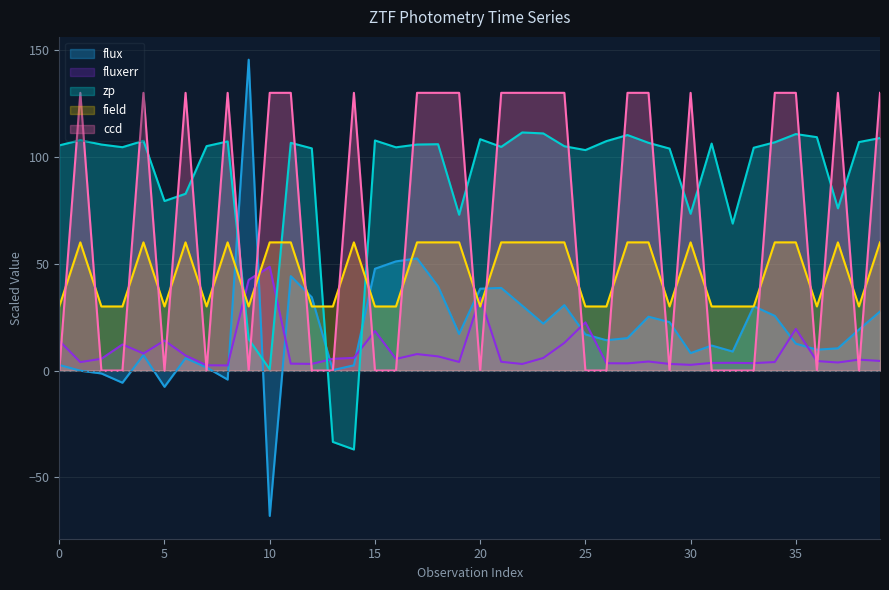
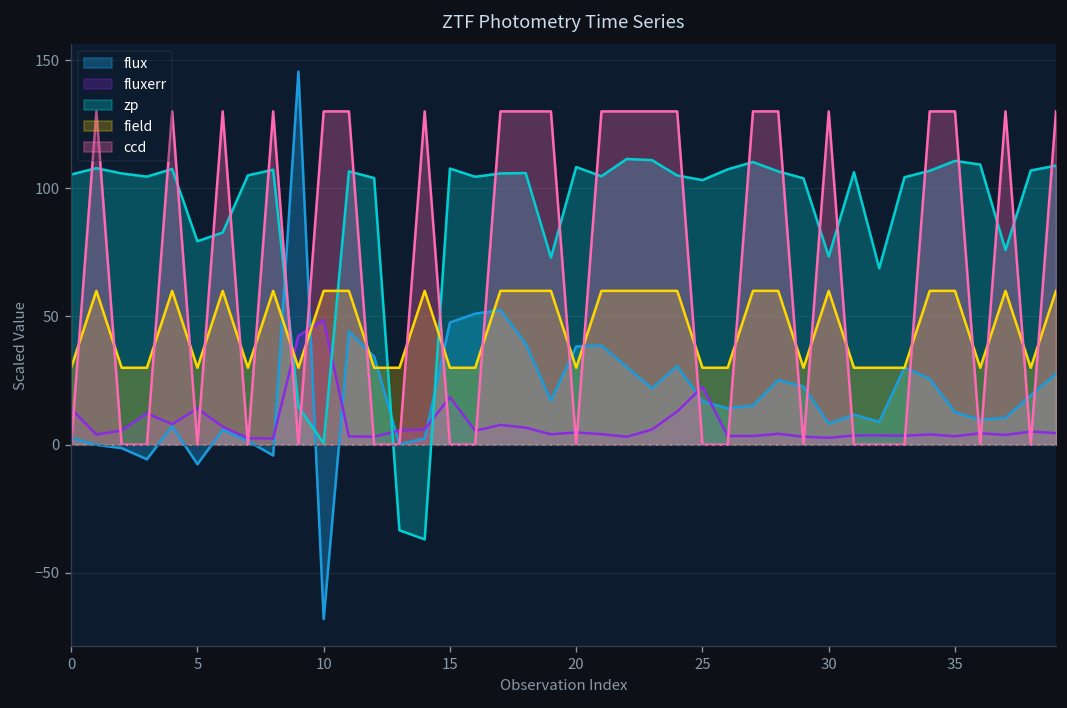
fluxerr, 20: 34 -> 5
fluxerr, 35: 19 -> 3
